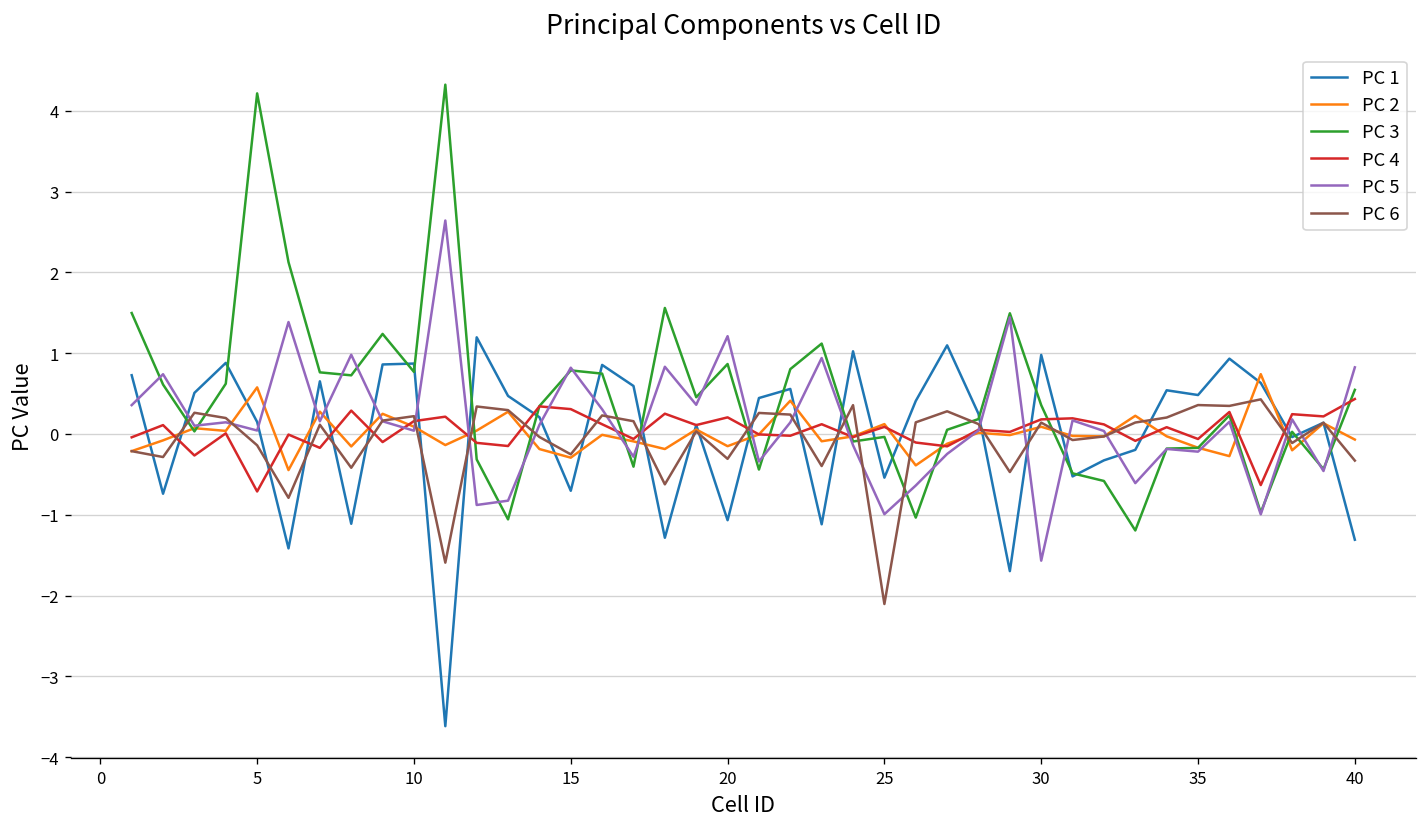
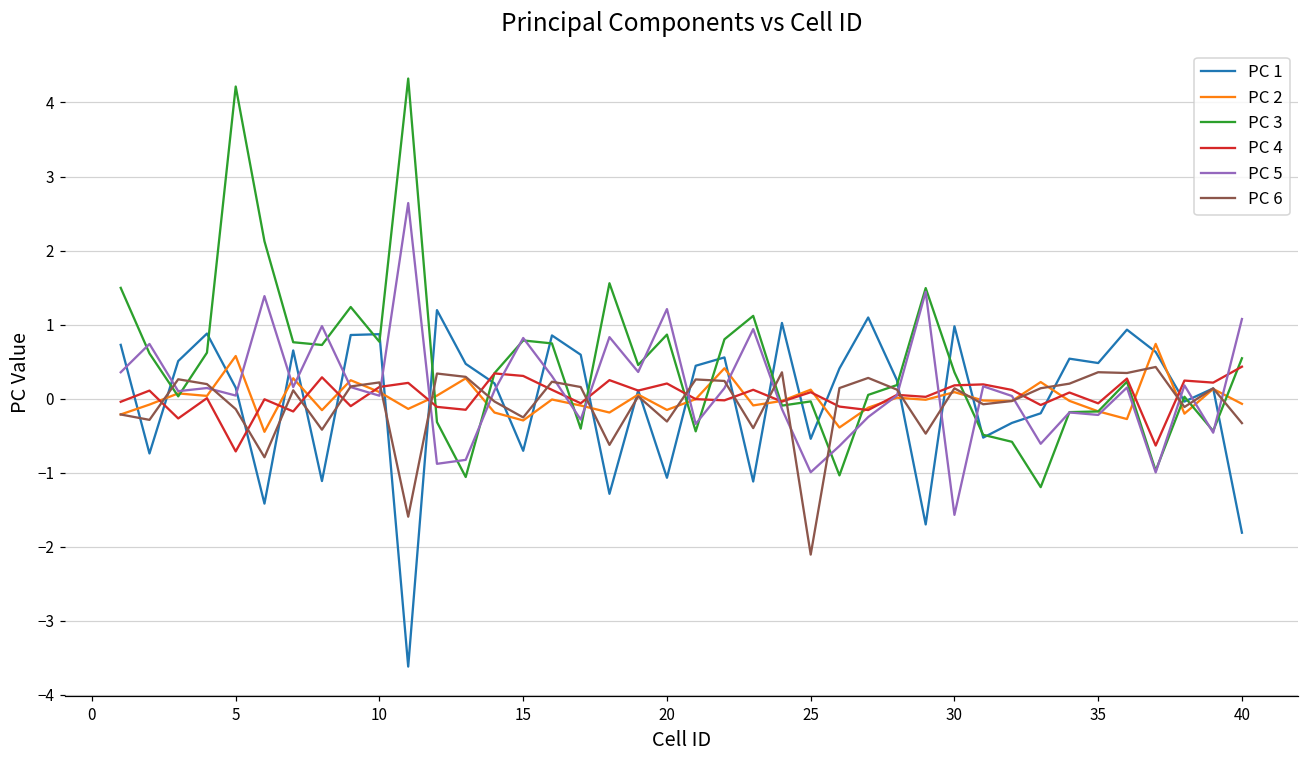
PC 1, 40: -1.3 -> -1.8
PC 5, 40: 0.8 -> 1.1
